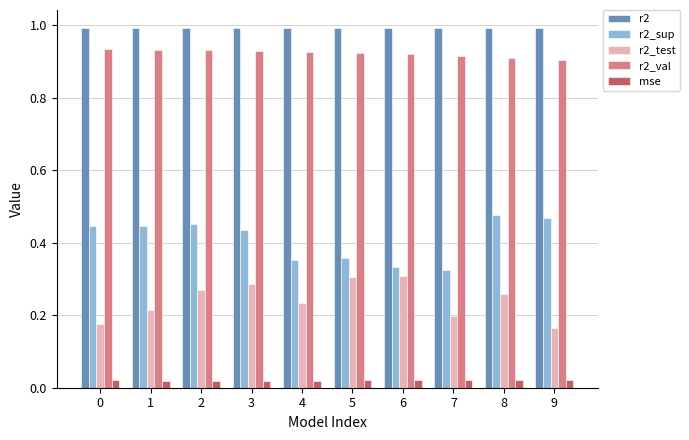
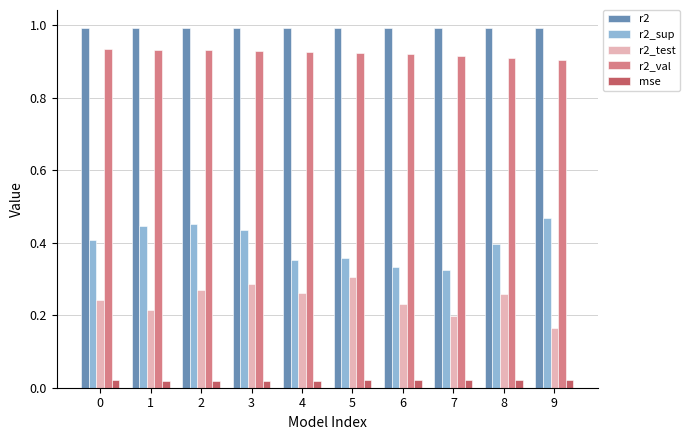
r2_sup, 0: 0.45 -> 0.41
r2_test, 0: 0.17 -> 0.24
r2_test, 4: 0.23 -> 0.26
r2_test, 6: 0.31 -> 0.23
r2_sup, 8: 0.48 -> 0.40
